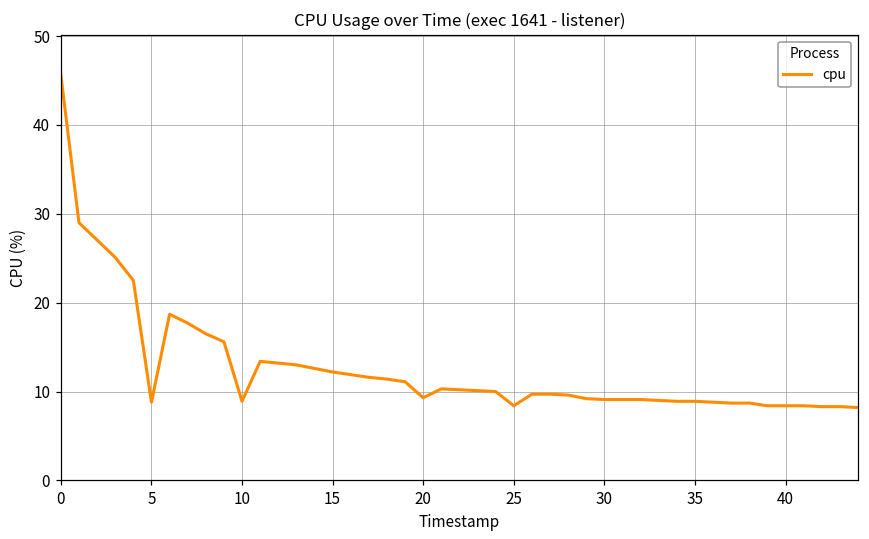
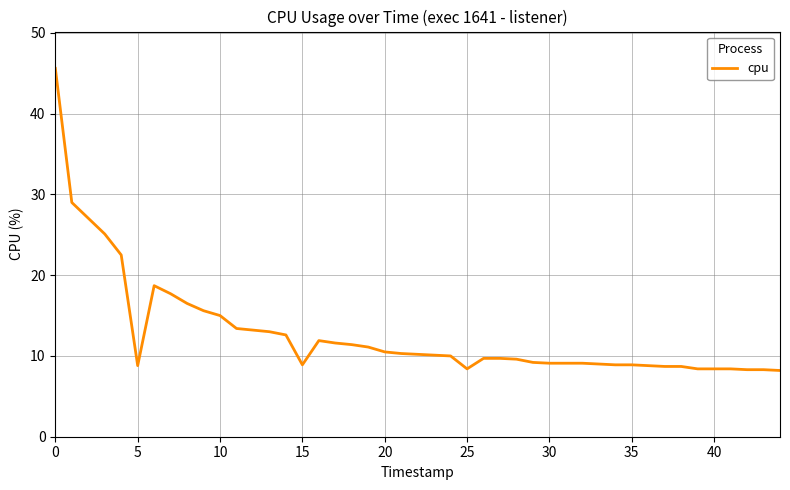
10: 9 -> 15
15: 12 -> 9
20: 9 -> 11
